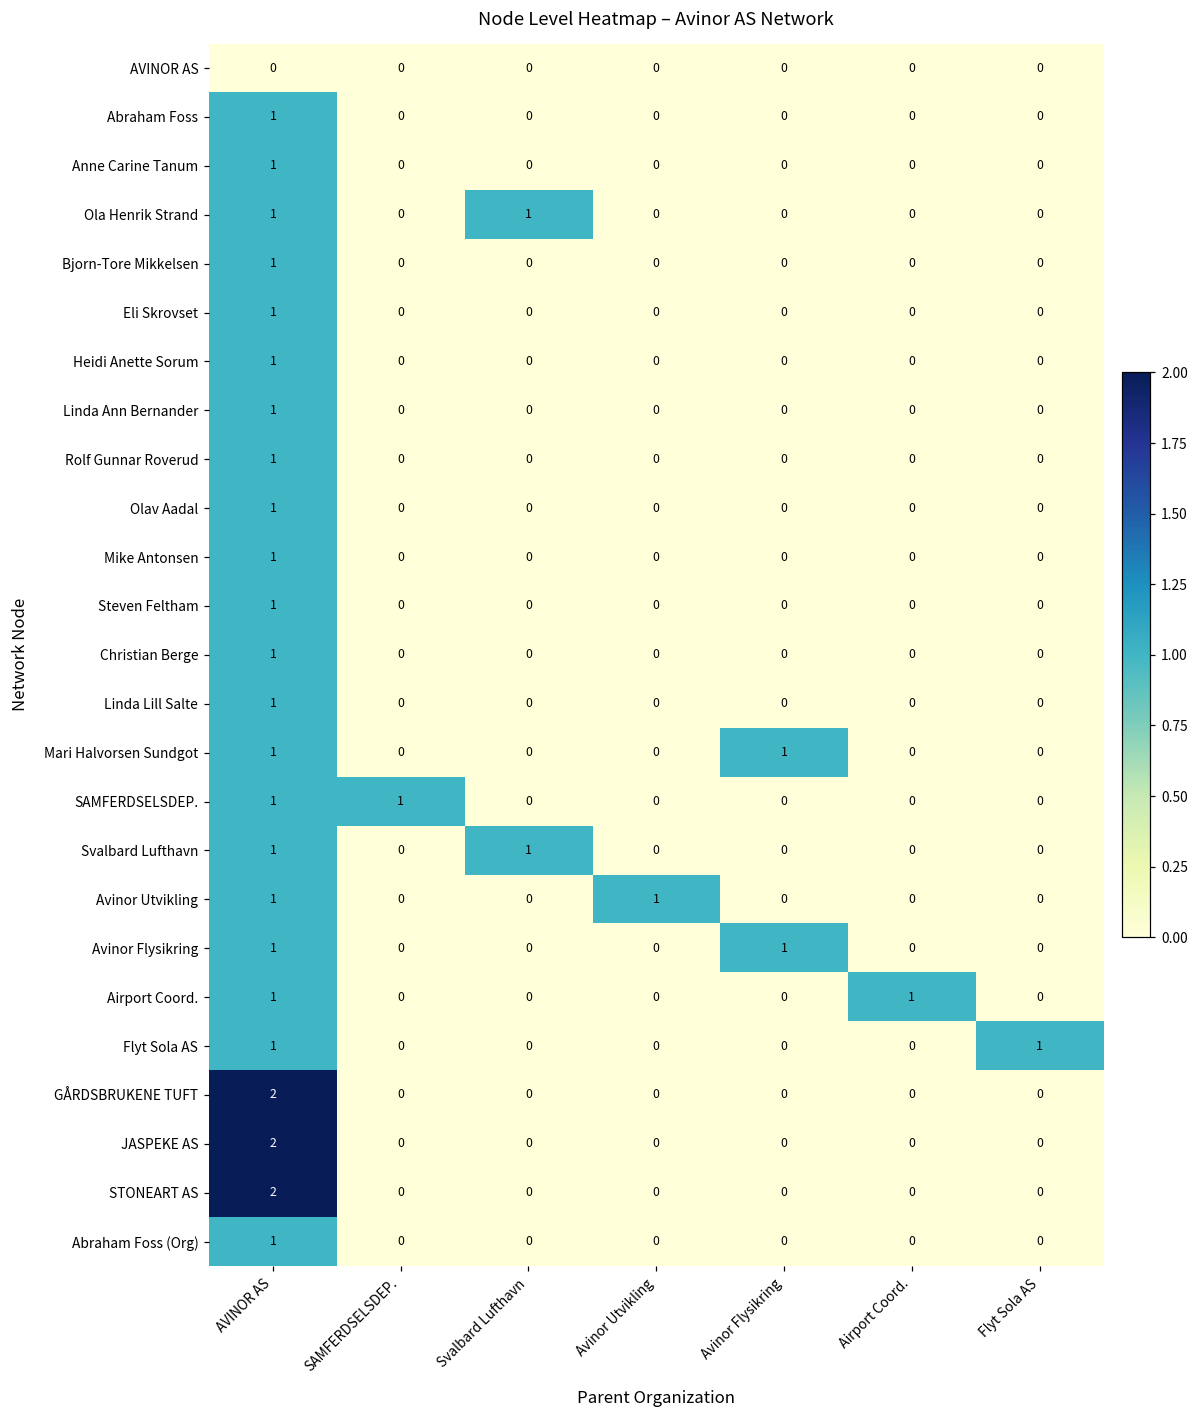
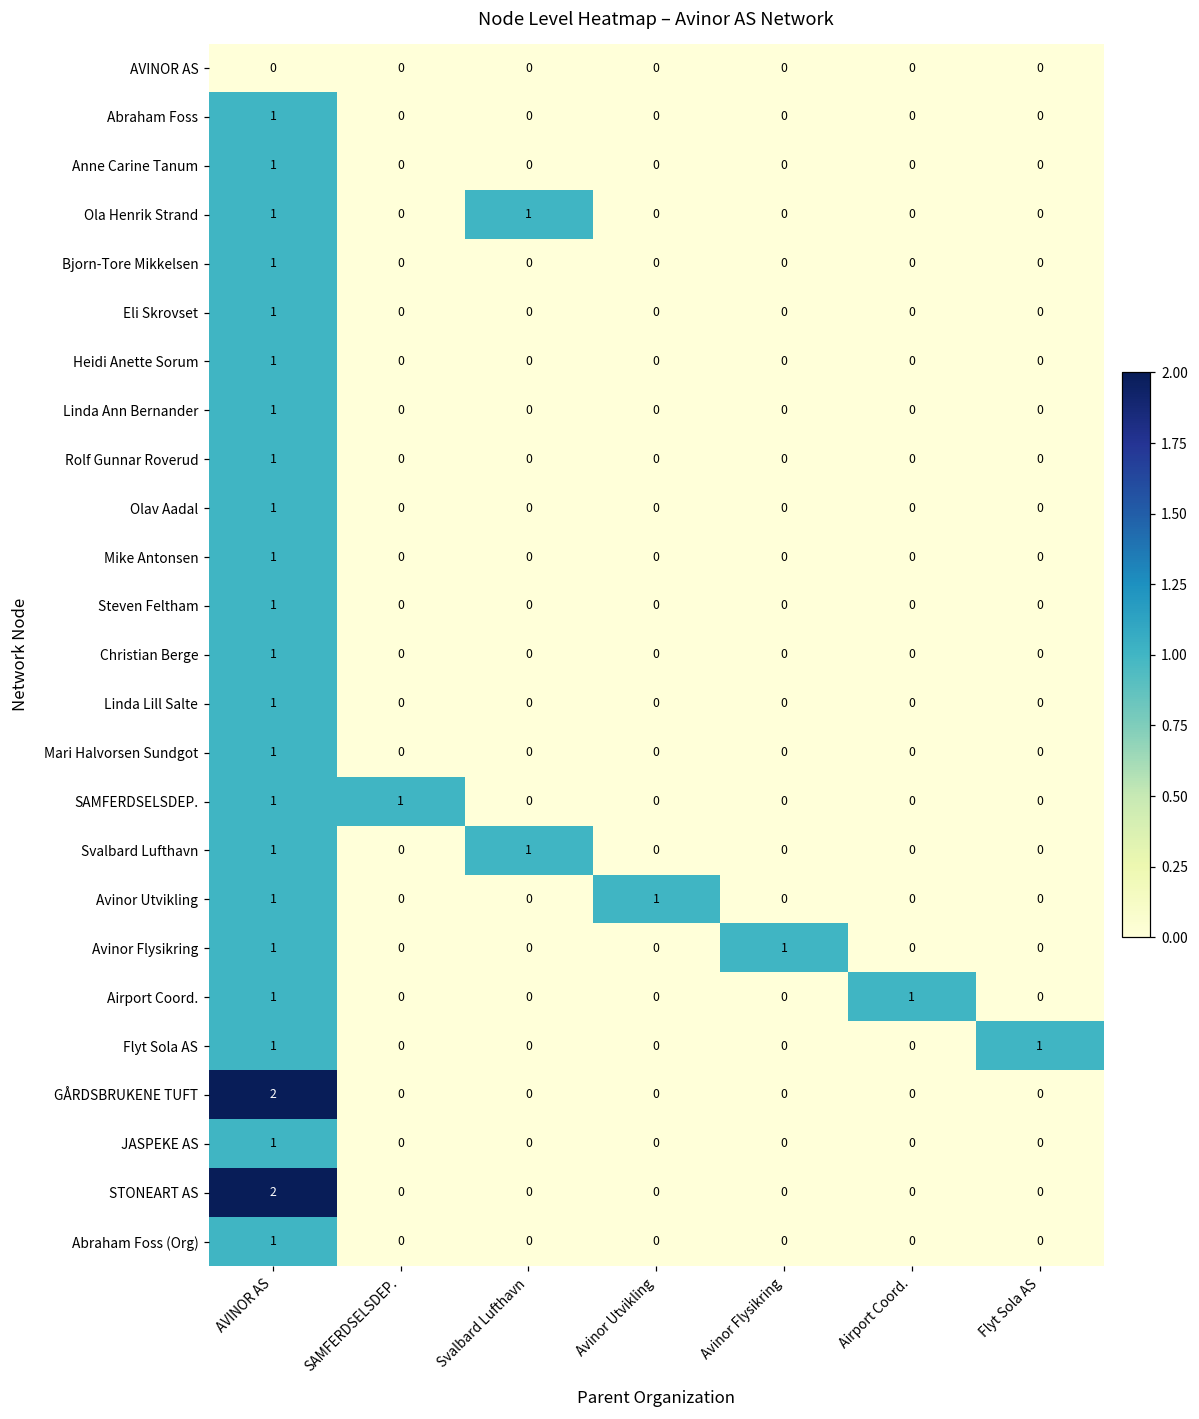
Mari Halvorsen Sundgot, Avinor Flysikring: 1 -> 0
JASPEKE AS, AVINOR AS: 2 -> 1
